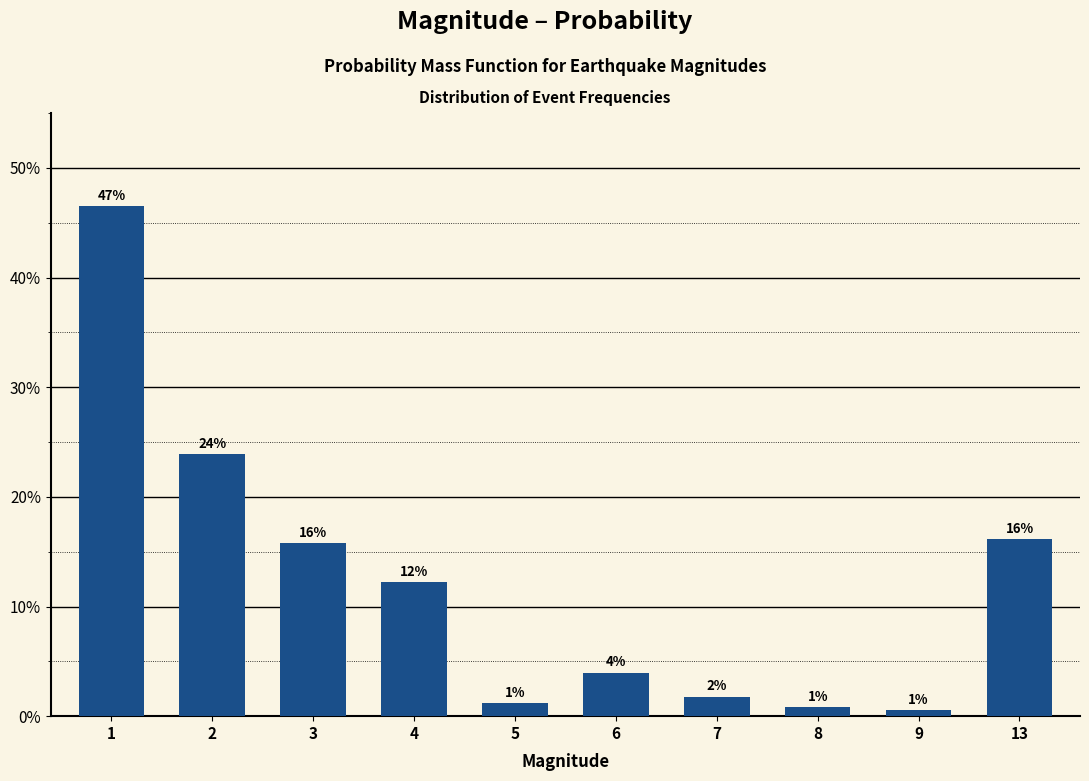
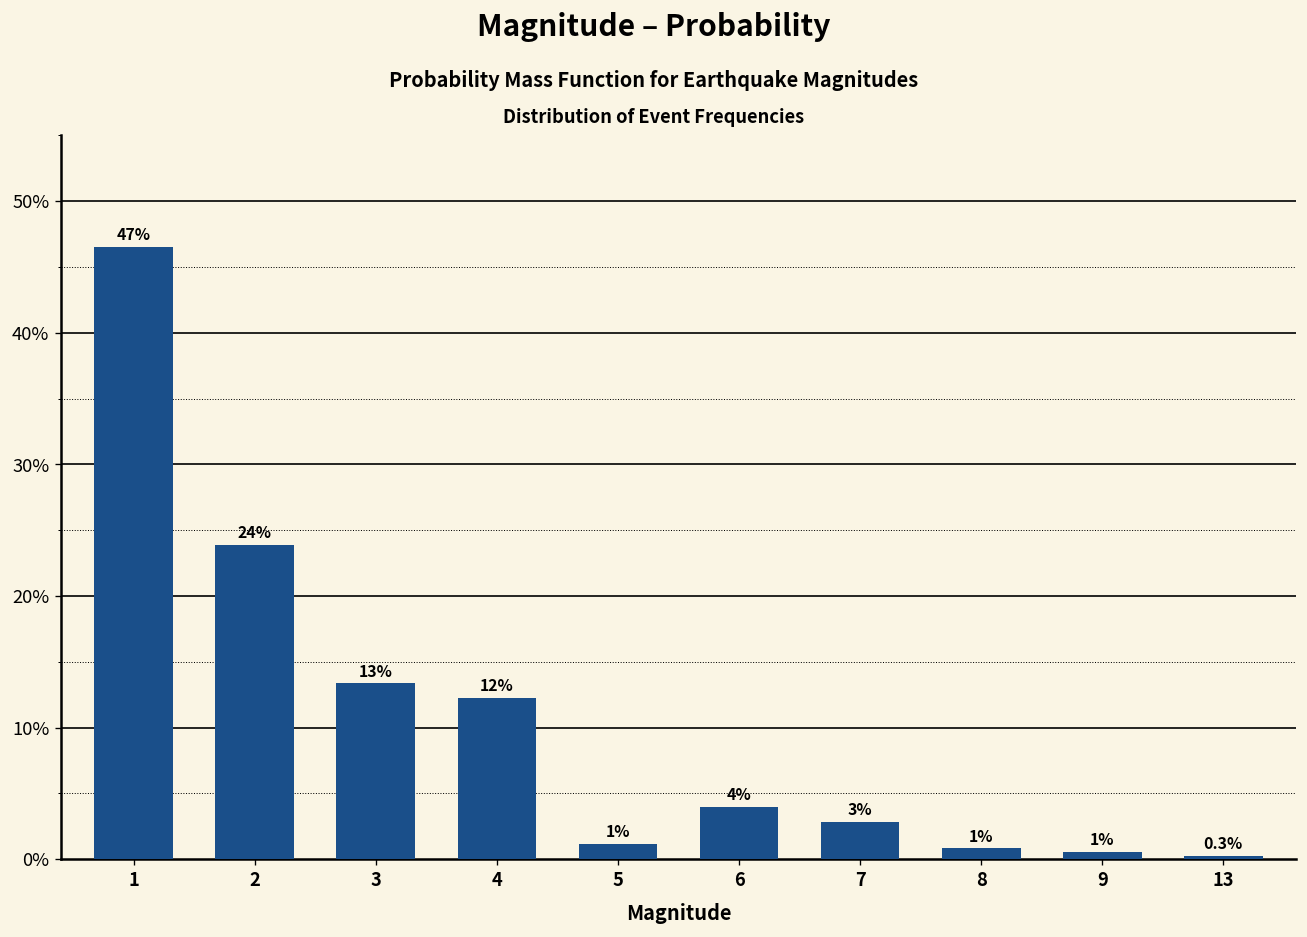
3: 16% -> 13%
7: 2% -> 3%
13: 16% -> 0.3%
